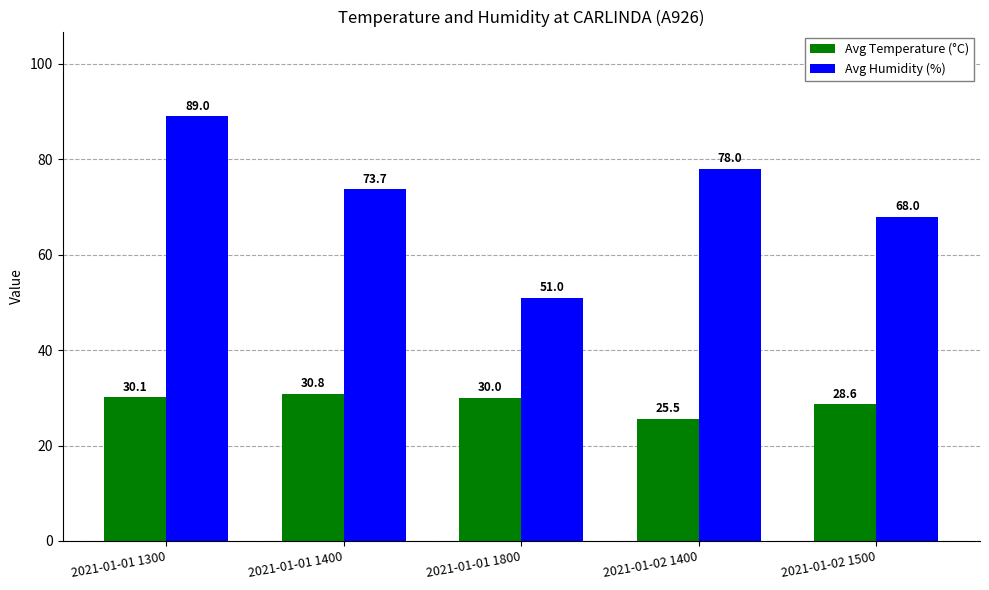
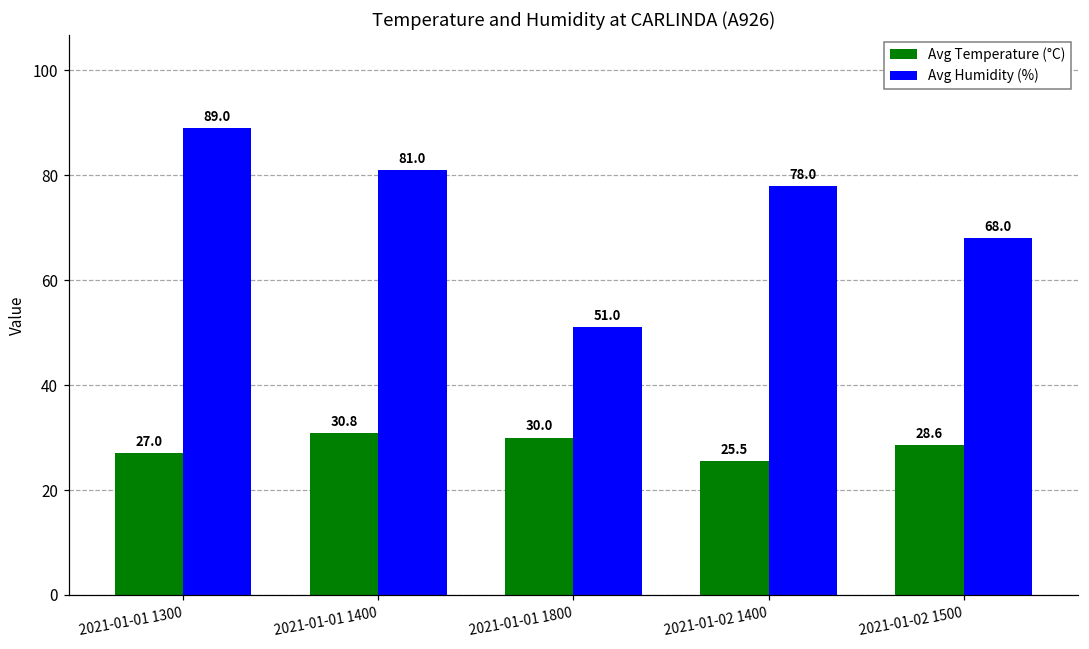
Avg Temperature (°C), 2021-01-01 1300: 30.1 -> 27.0
Avg Humidity (%), 2021-01-01 1400: 73.7 -> 81.0
